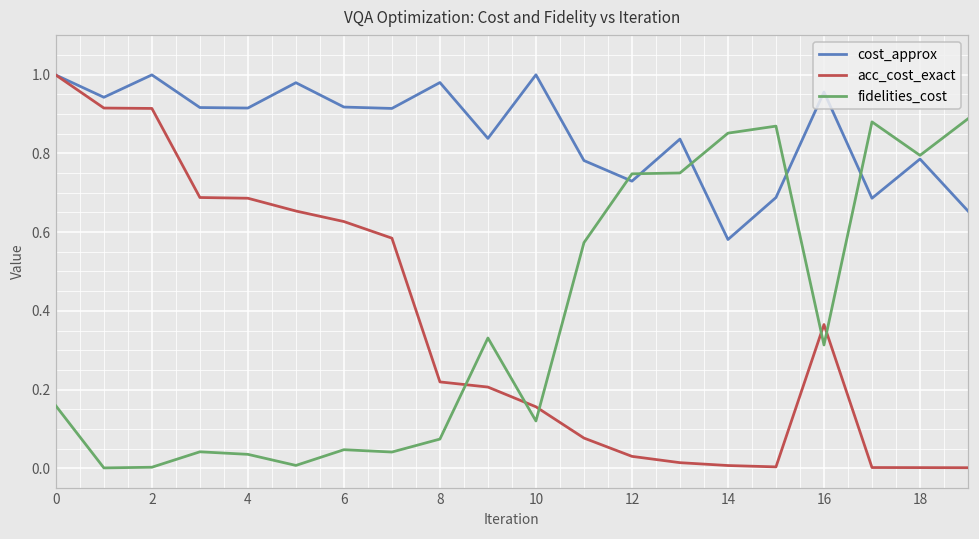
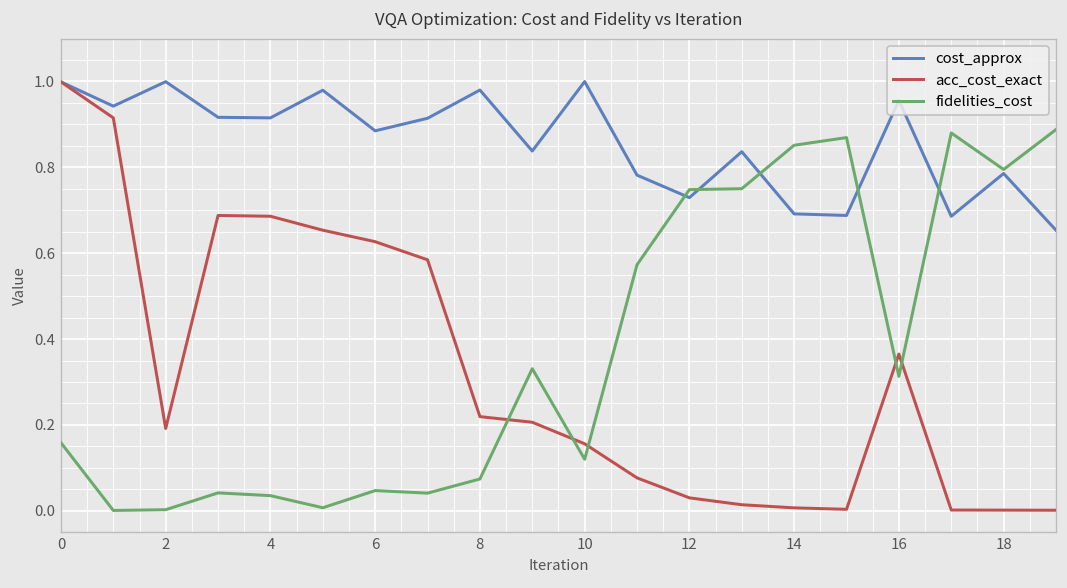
acc_cost_exact, 2: 0.91 -> 0.19
cost_approx, 6: 0.92 -> 0.89
cost_approx, 14: 0.58 -> 0.69
